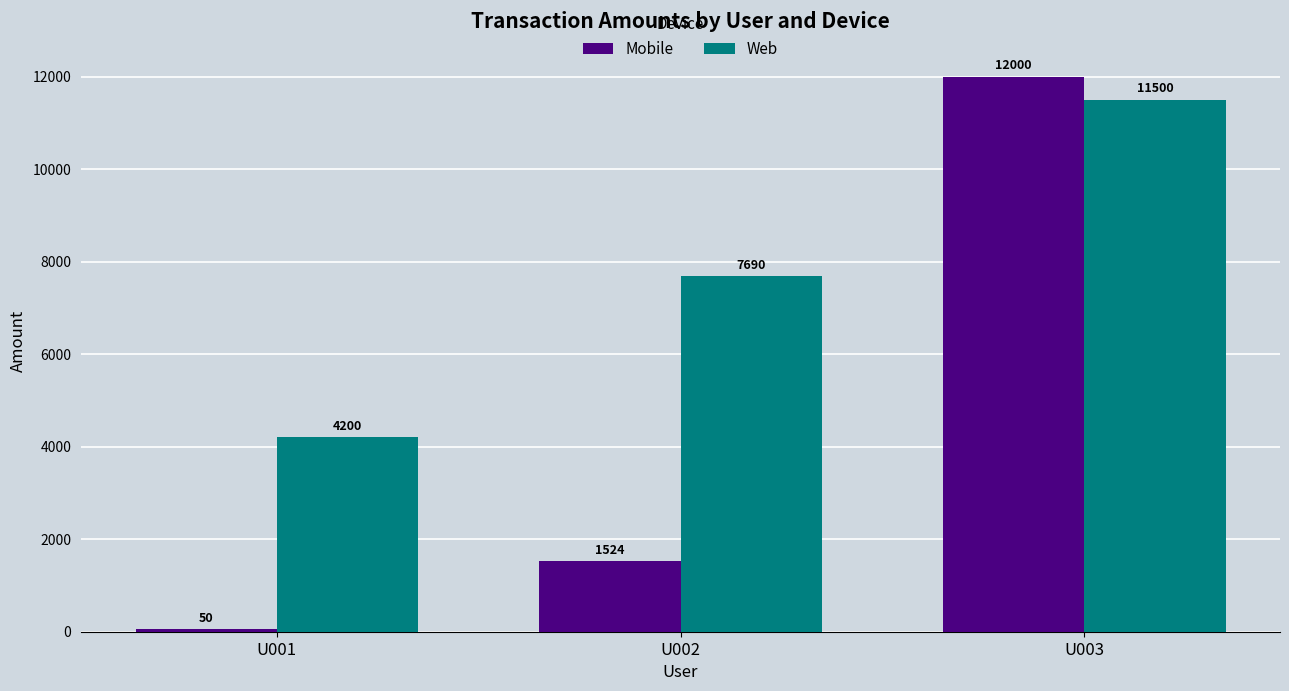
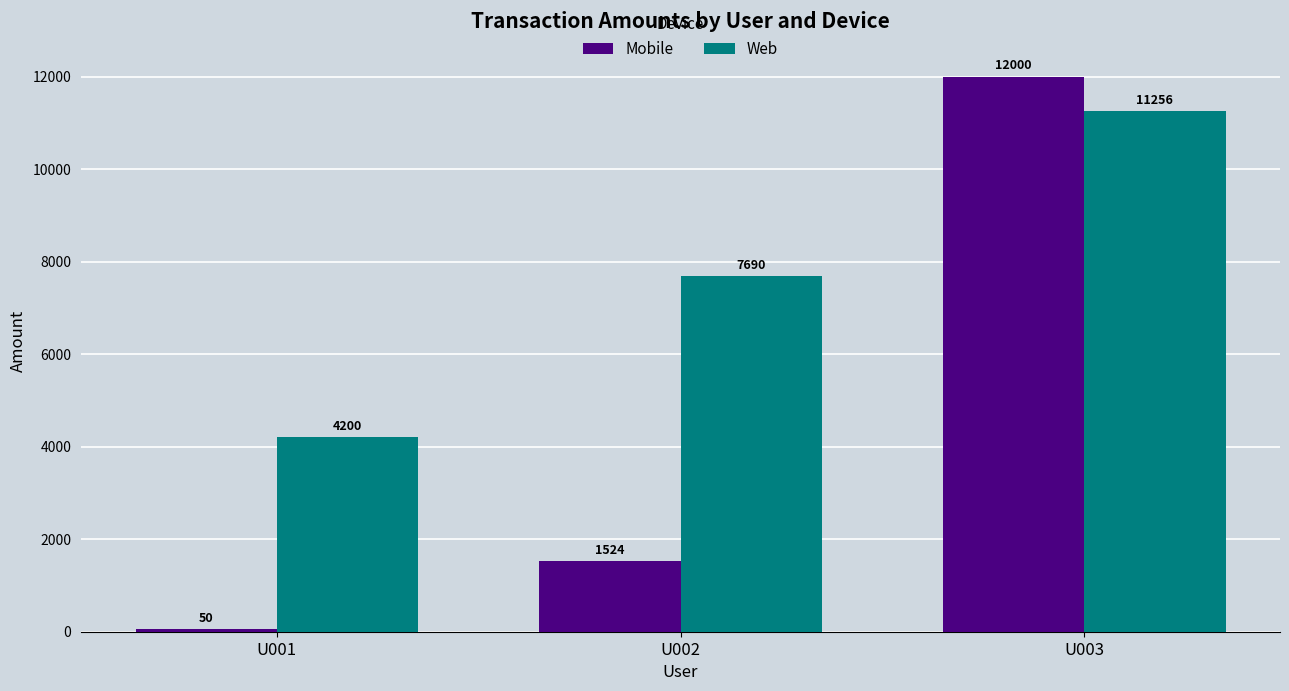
Web, U003: 11500 -> 11256
